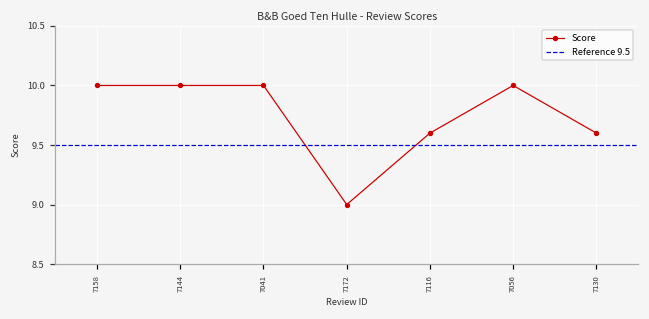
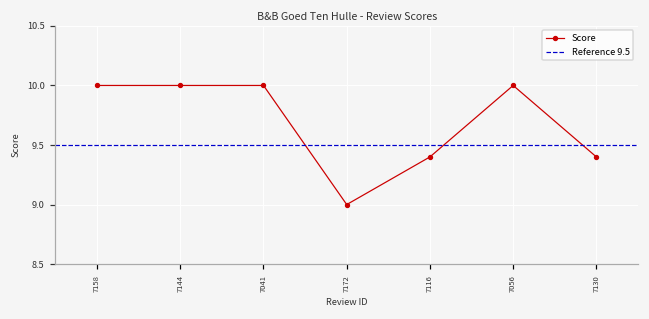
7116: 9.6 -> 9.4
7130: 9.6 -> 9.4
